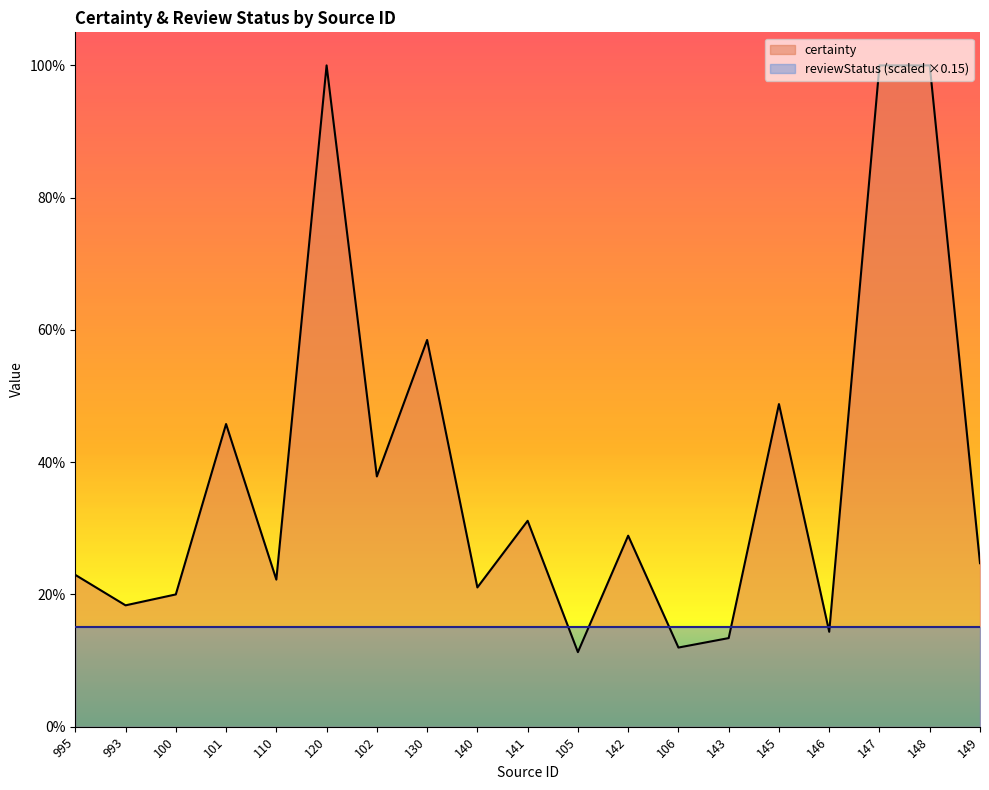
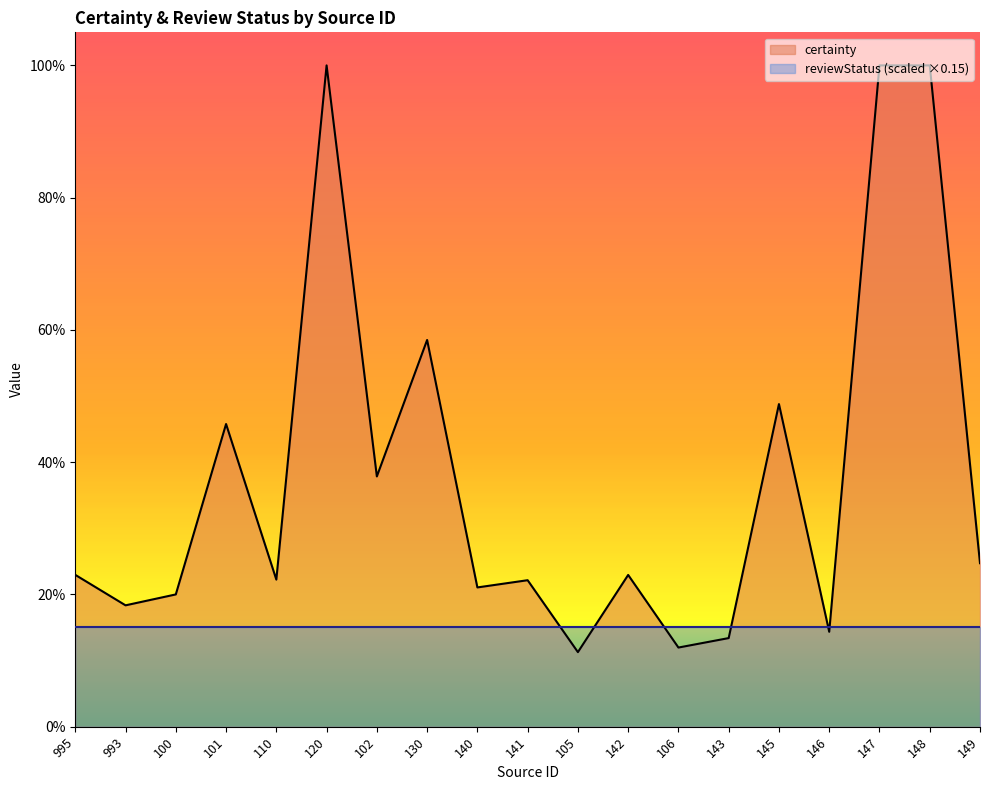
certainty, 141: 31% -> 22%
certainty, 142: 29% -> 23%
